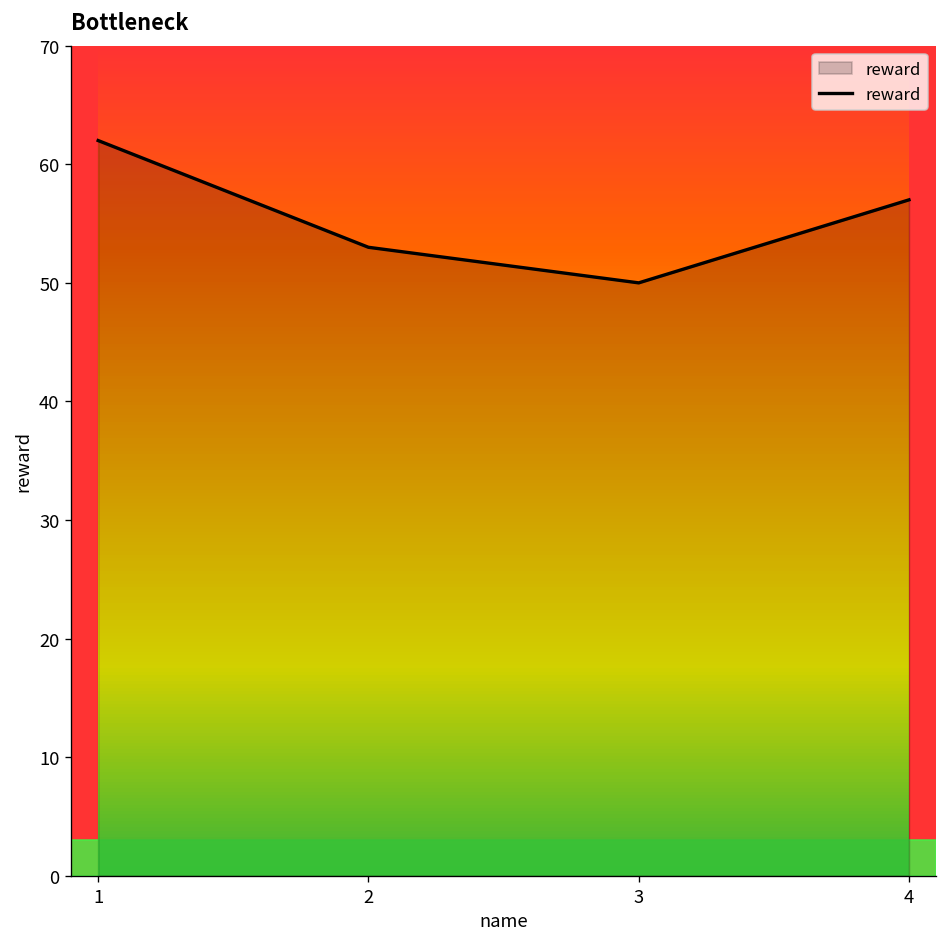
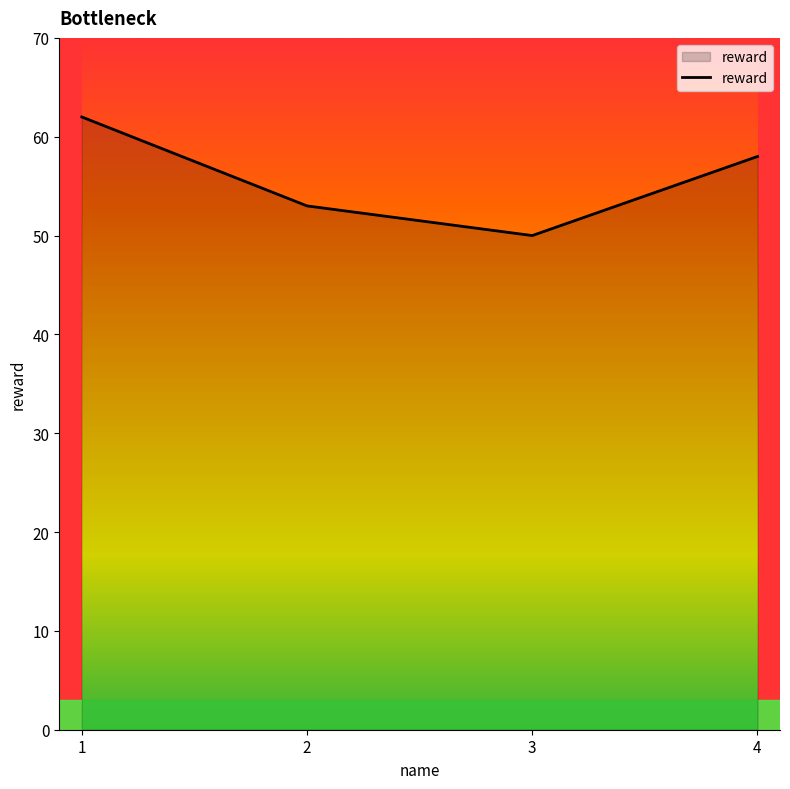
4: 57 -> 58
